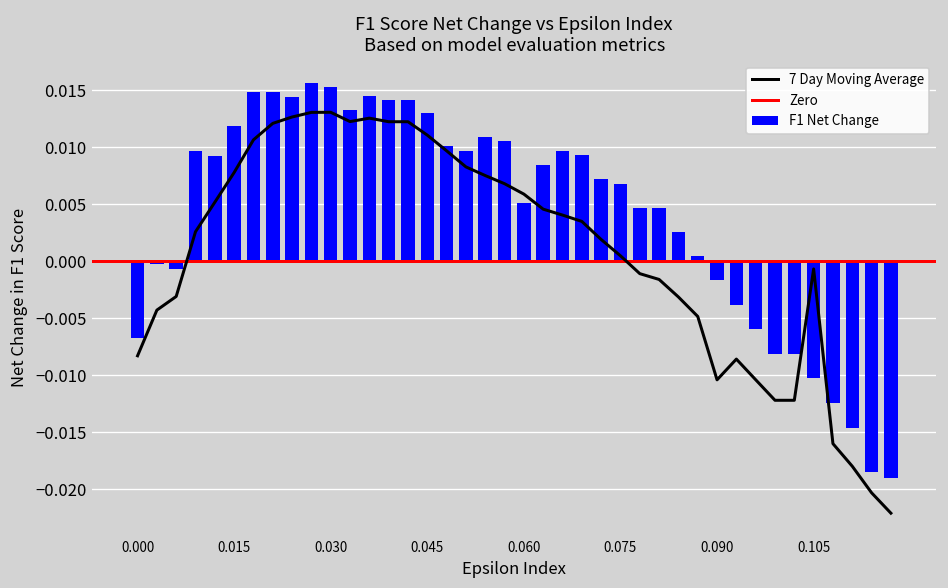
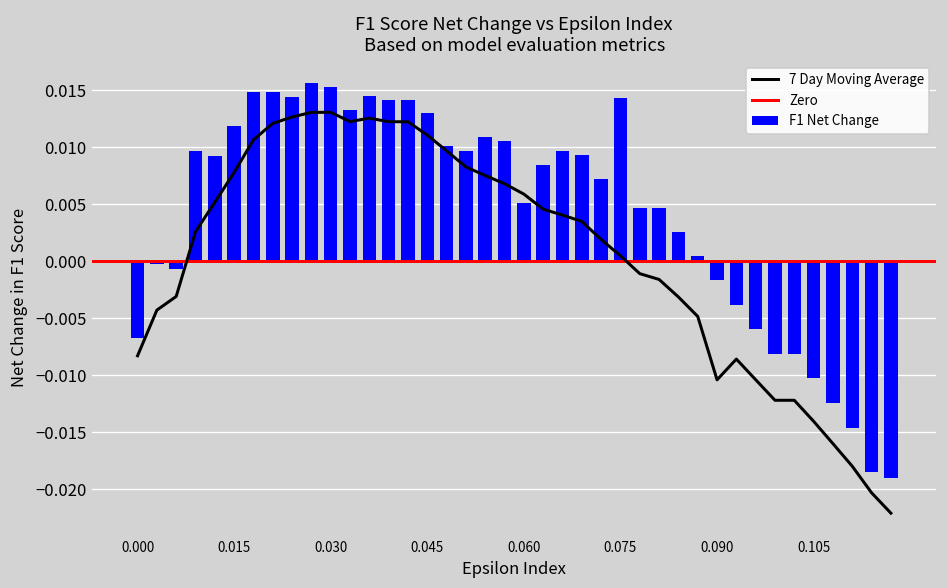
F1 Net Change, 0.075: 0.007 -> 0.014
7 Day Moving Average, 0.105: -0.001 -> -0.014
